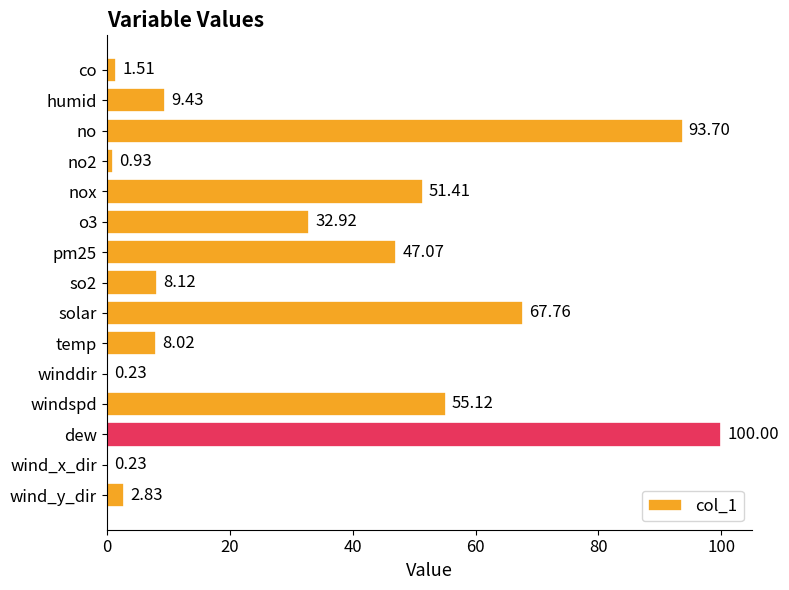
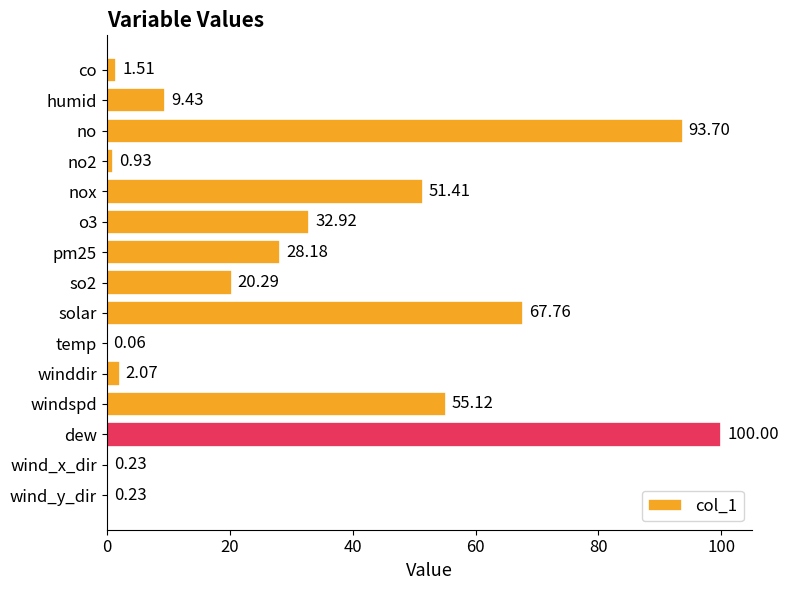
pm25: 47.07 -> 28.18
so2: 8.12 -> 20.29
temp: 8.02 -> 0.06
winddir: 0.23 -> 2.07
wind_y_dir: 2.83 -> 0.23
